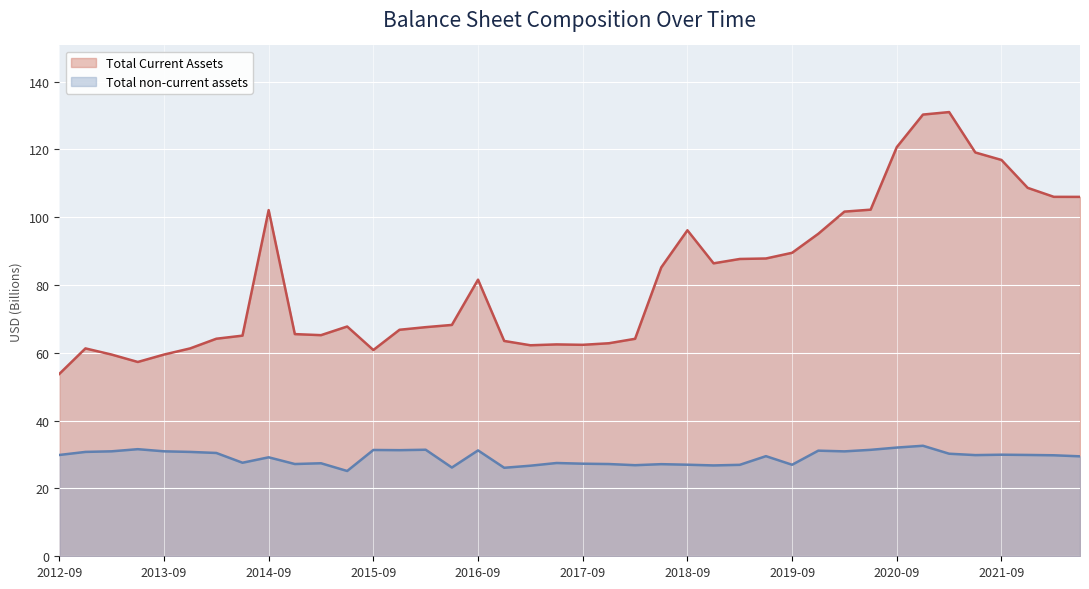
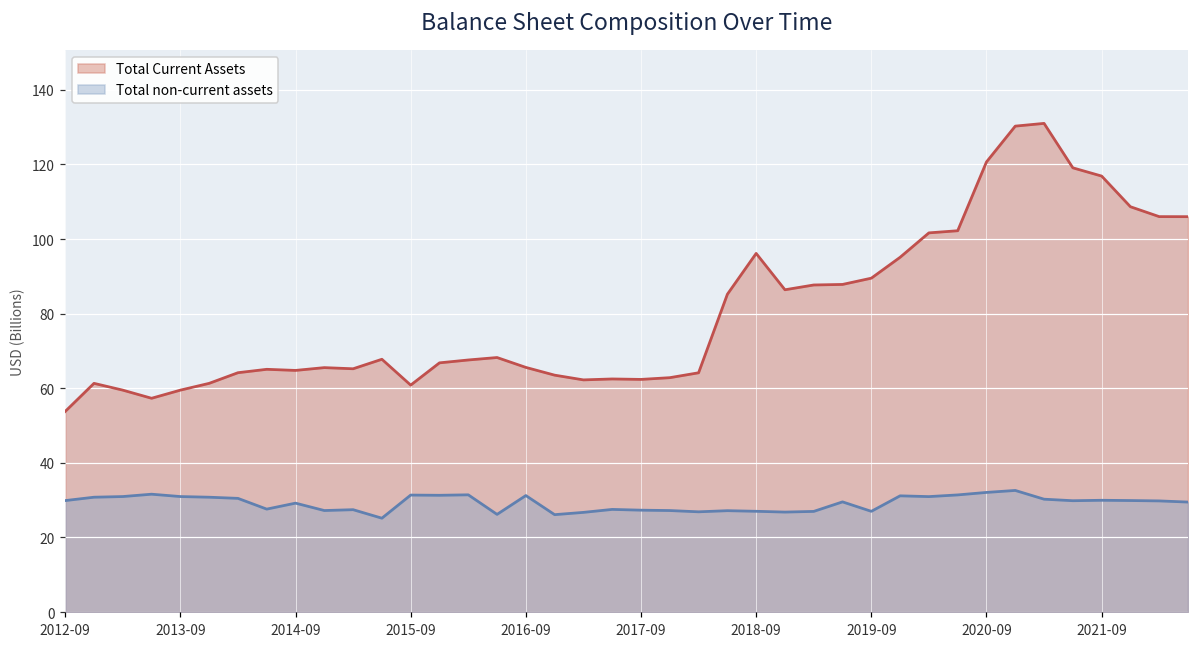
Total Current Assets, 2014-09: 102 -> 65
Total Current Assets, 2016-09: 82 -> 66
